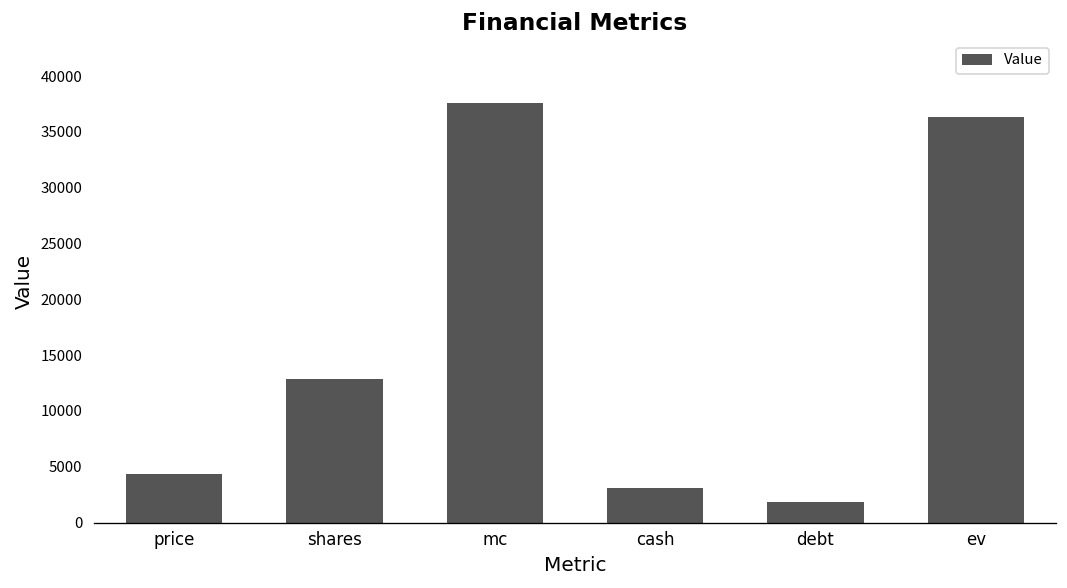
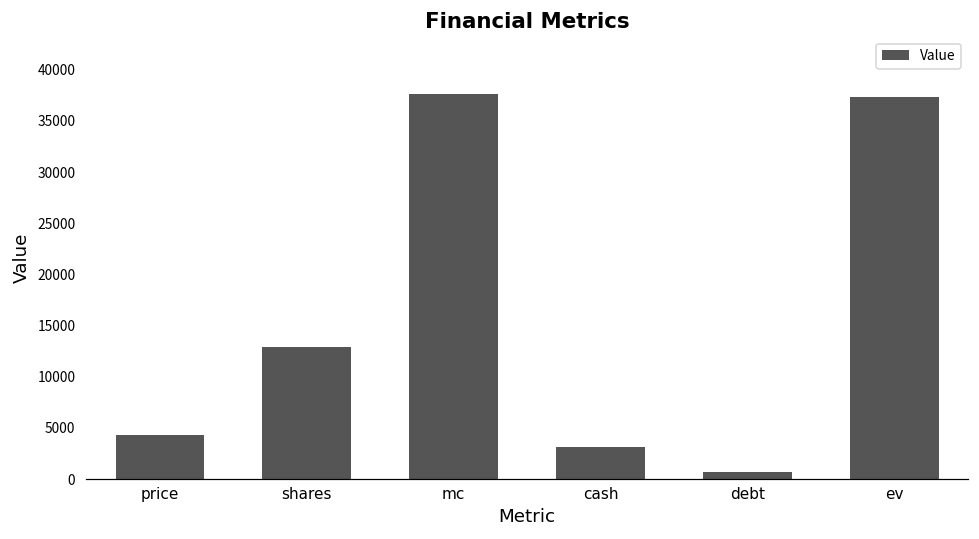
debt: 2000 -> 1000
ev: 36000 -> 37000
